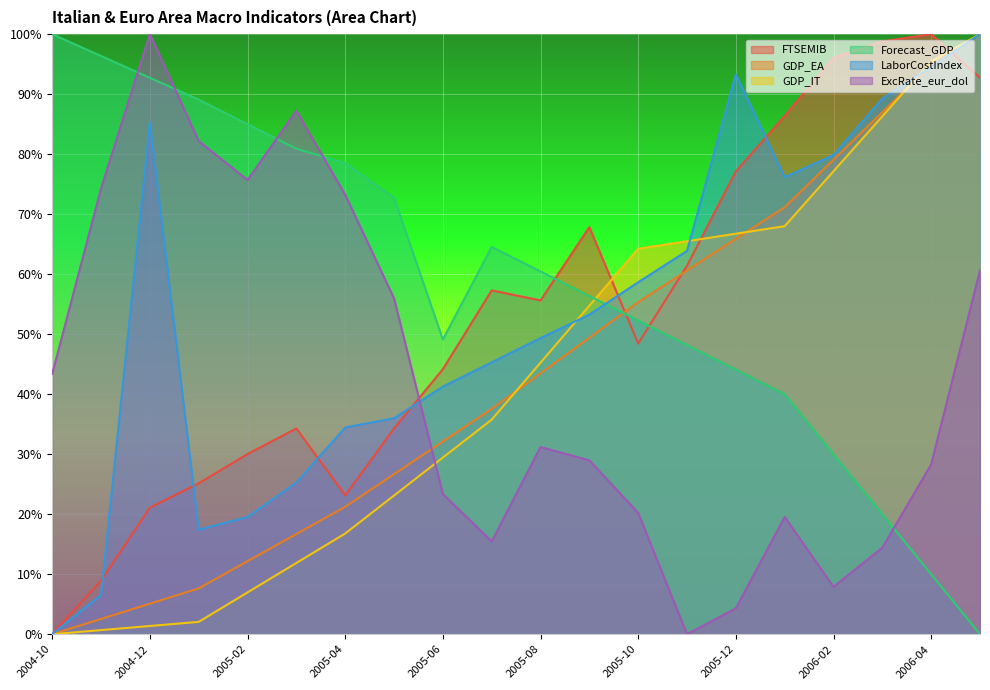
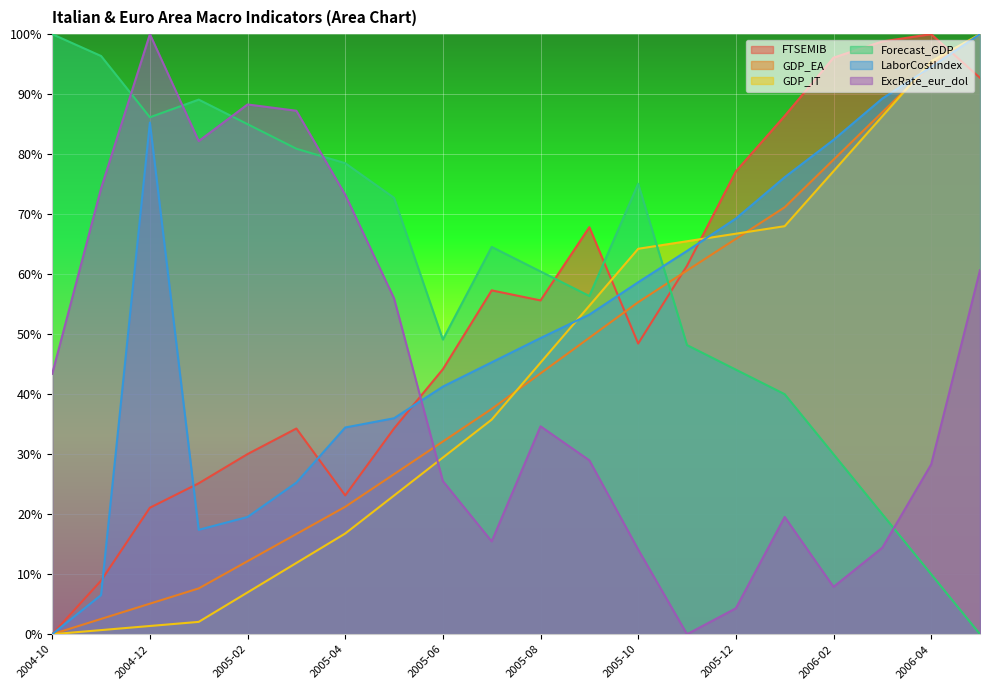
Forecast_GDP, 2004-12: 93% -> 86%
ExcRate_eur_dol, 2005-02: 76% -> 88%
ExcRate_eur_dol, 2005-06: 23% -> 26%
ExcRate_eur_dol, 2005-08: 31% -> 35%
Forecast_GDP, 2005-10: 52% -> 75%
ExcRate_eur_dol, 2005-10: 20% -> 14%
LaborCostIndex, 2005-12: 93% -> 69%
LaborCostIndex, 2006-02: 80% -> 82%
